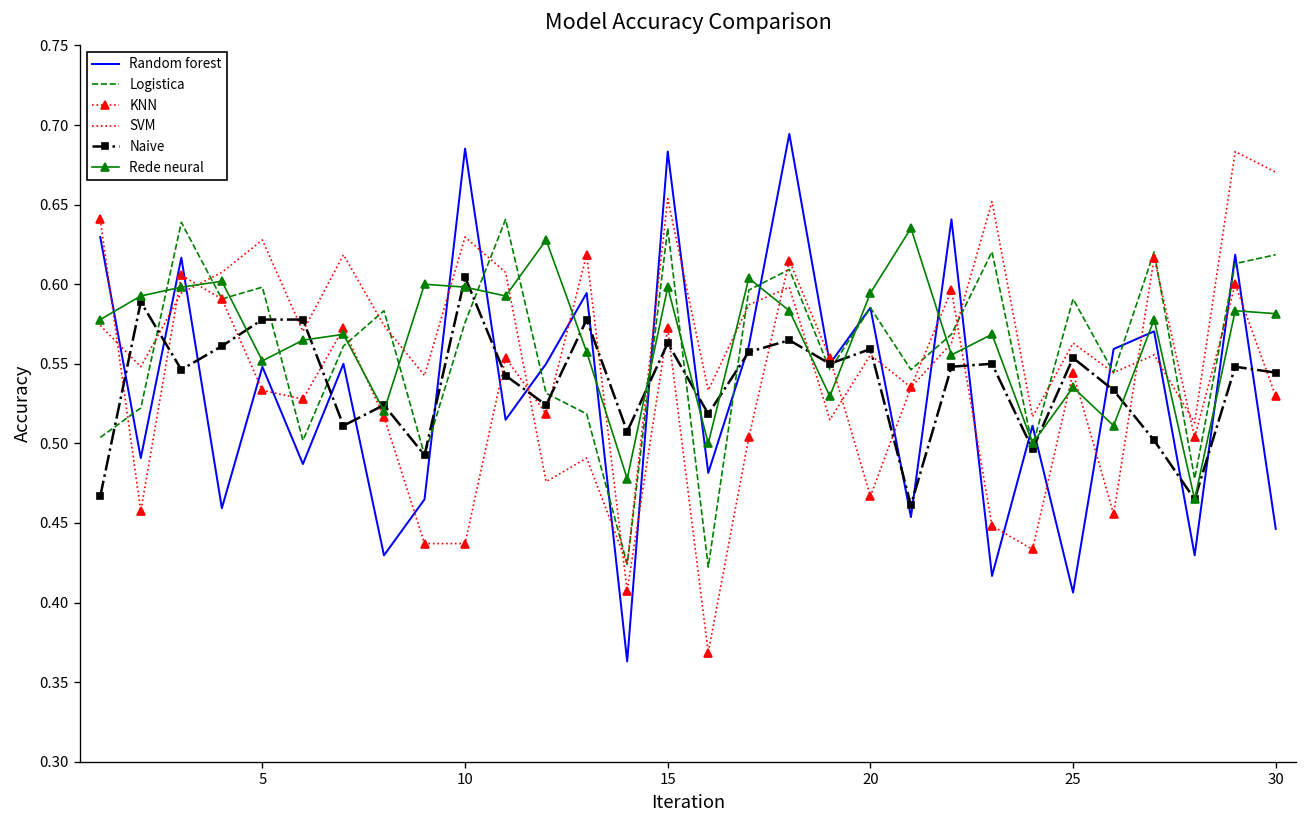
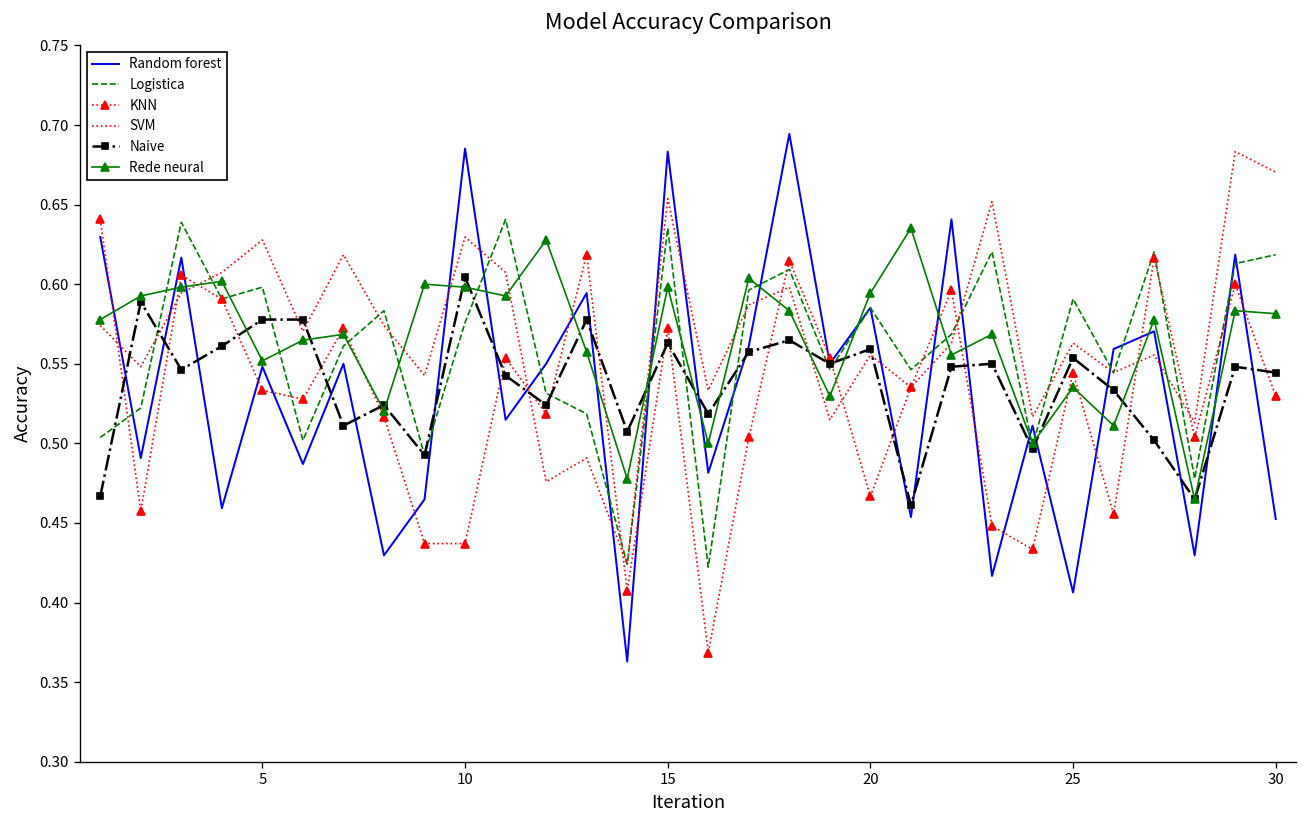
Random forest, 30: 0.446 -> 0.452
